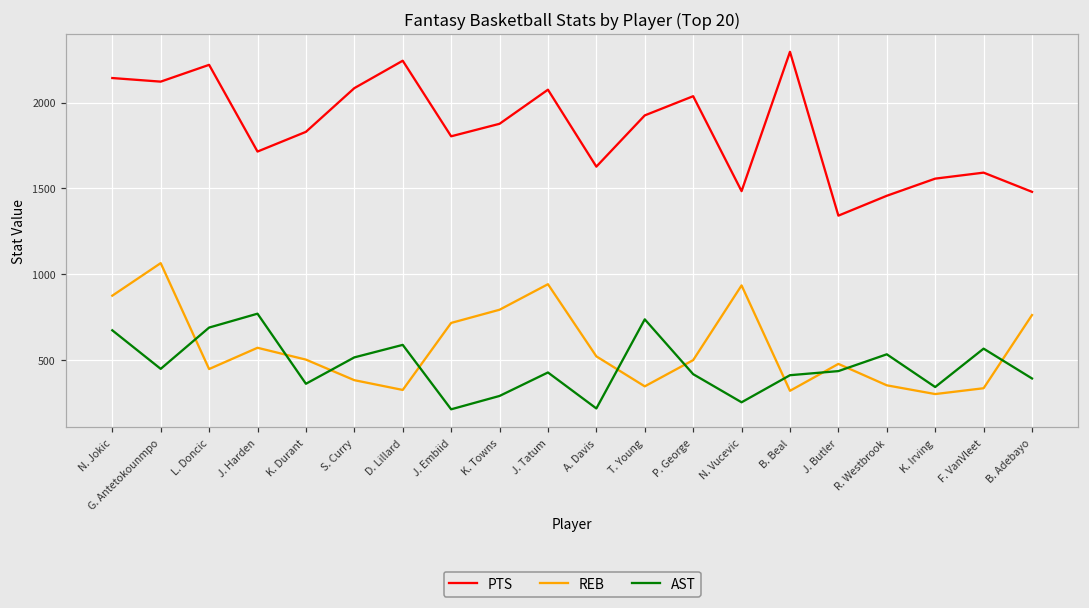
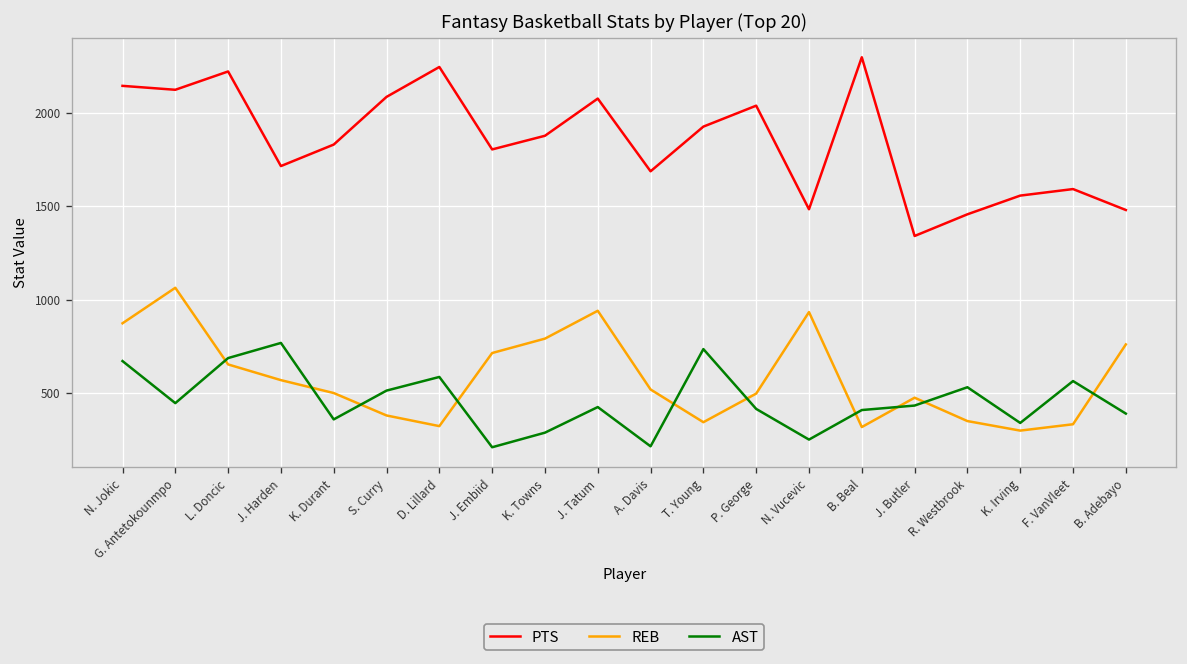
REB, L. Doncic: 450 -> 650
PTS, A. Davis: 1630 -> 1690
